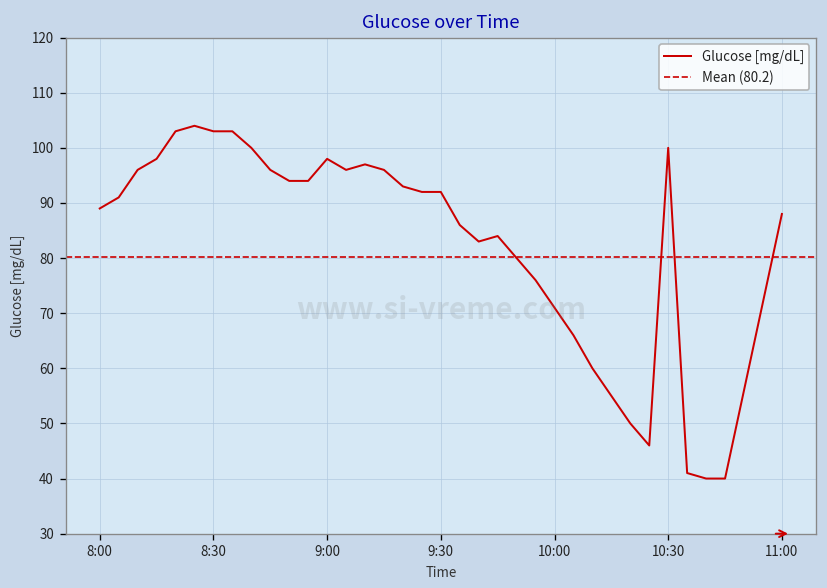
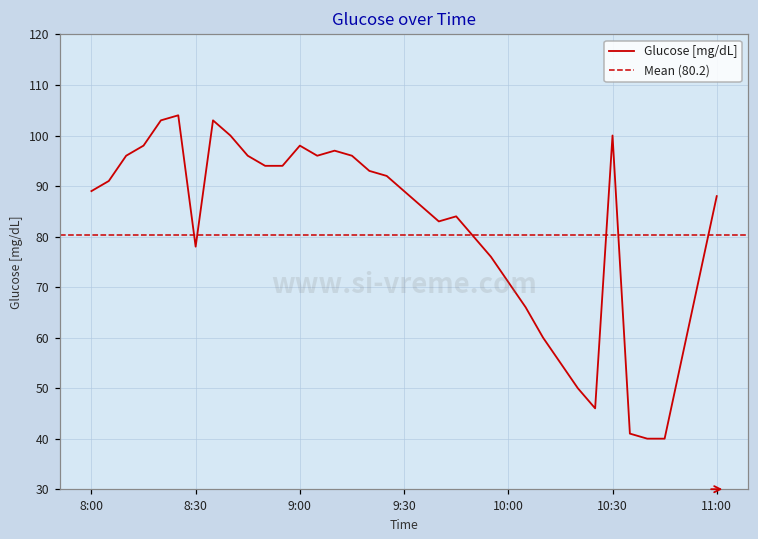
8:30: 103 -> 78
9:30: 92 -> 89
